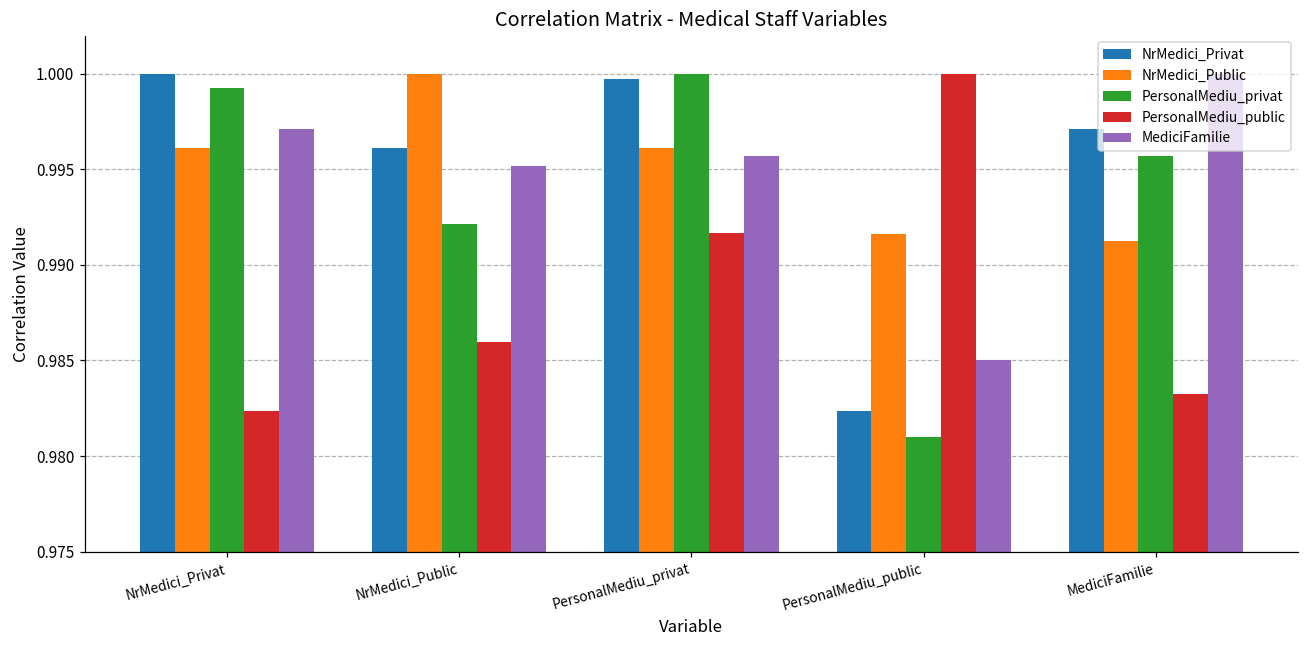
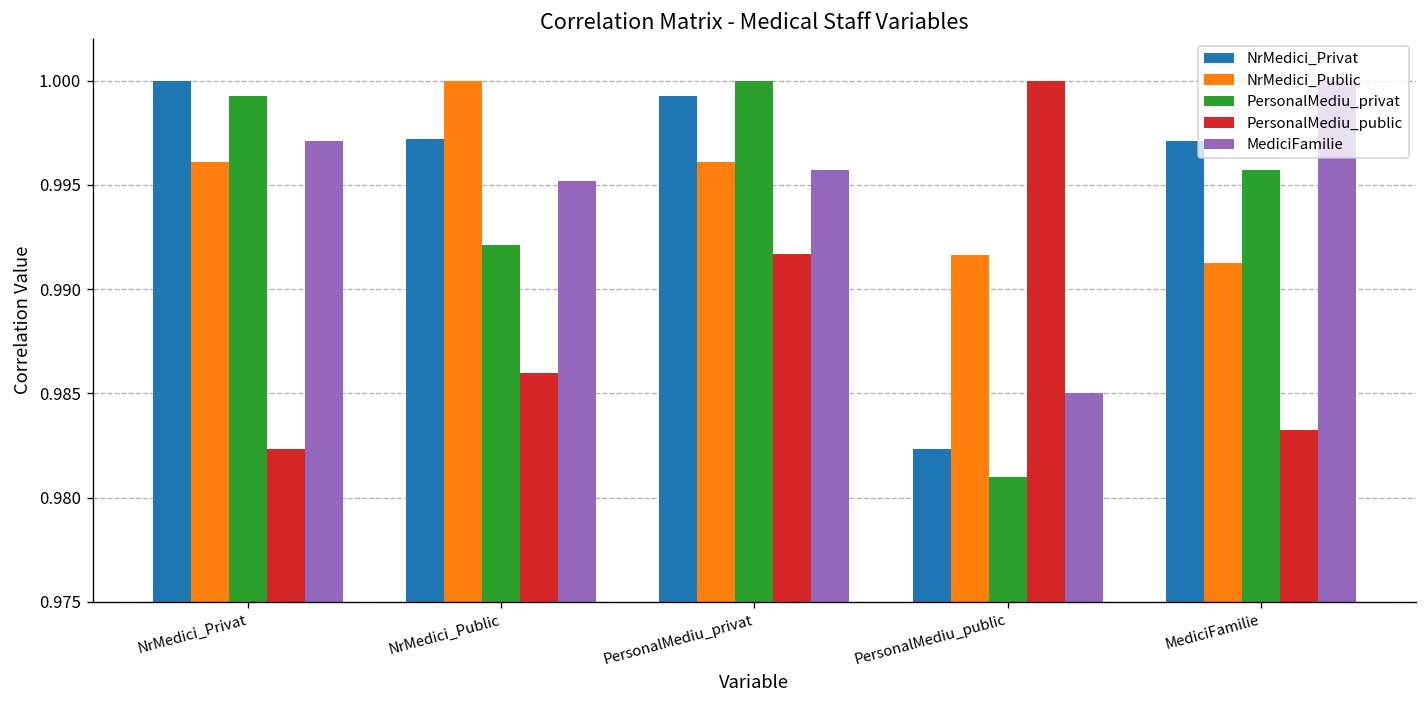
NrMedici_Privat, NrMedici_Public: 0.9961 -> 0.9972
NrMedici_Privat, PersonalMediu_privat: 0.9998 -> 0.9993
